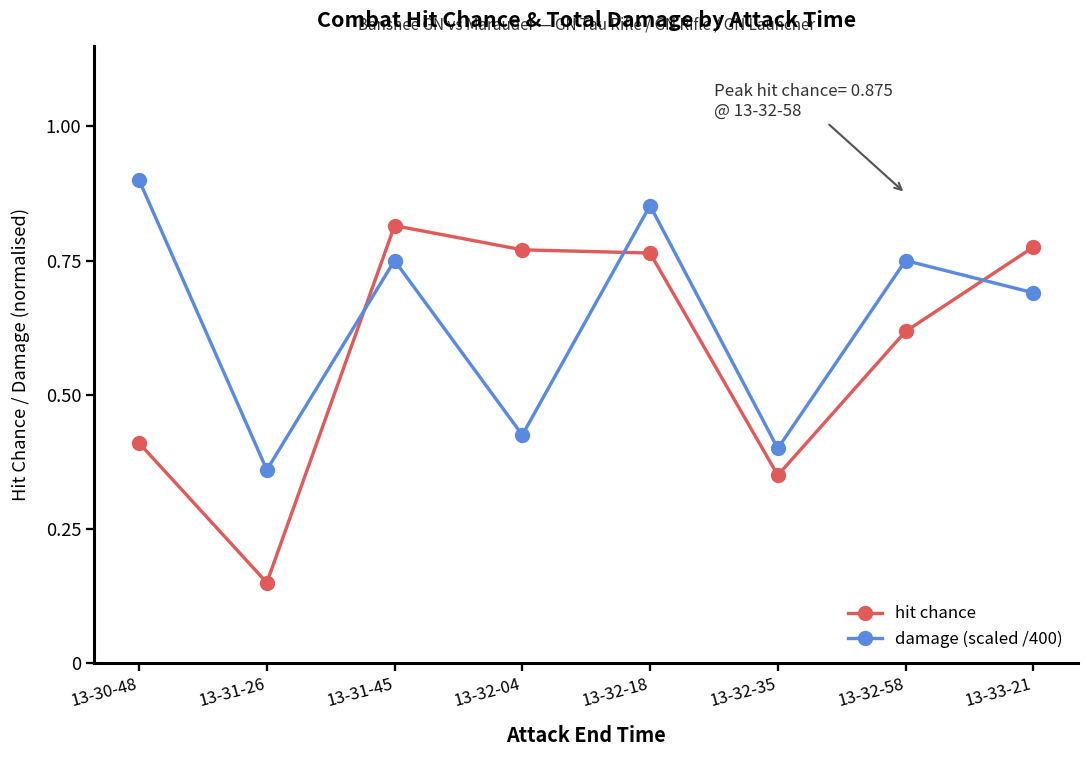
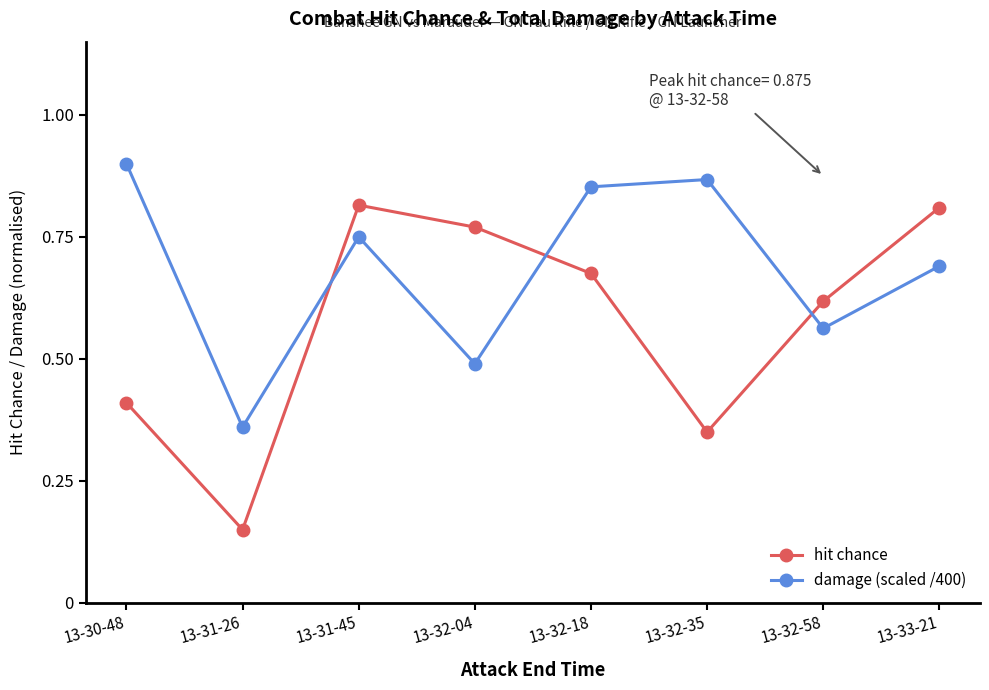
damage (scaled /400), 13-32-04: 0.43 -> 0.49
hit chance, 13-32-18: 0.76 -> 0.68
damage (scaled /400), 13-32-35: 0.40 -> 0.87
damage (scaled /400), 13-32-58: 0.75 -> 0.56
hit chance, 13-33-21: 0.78 -> 0.81
